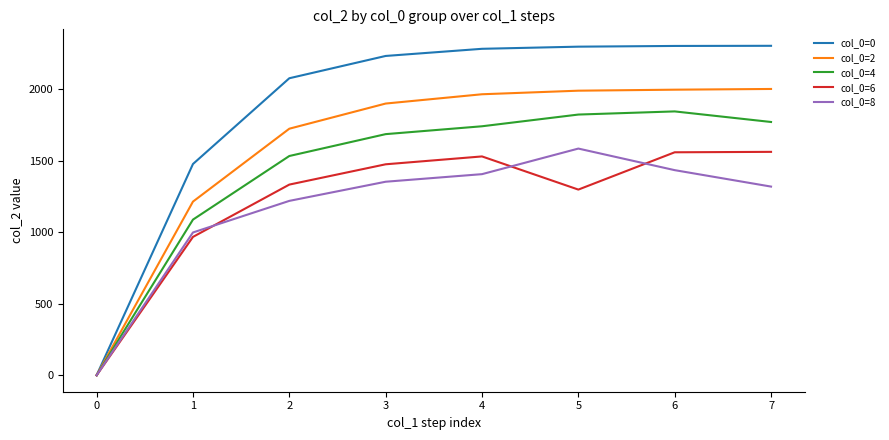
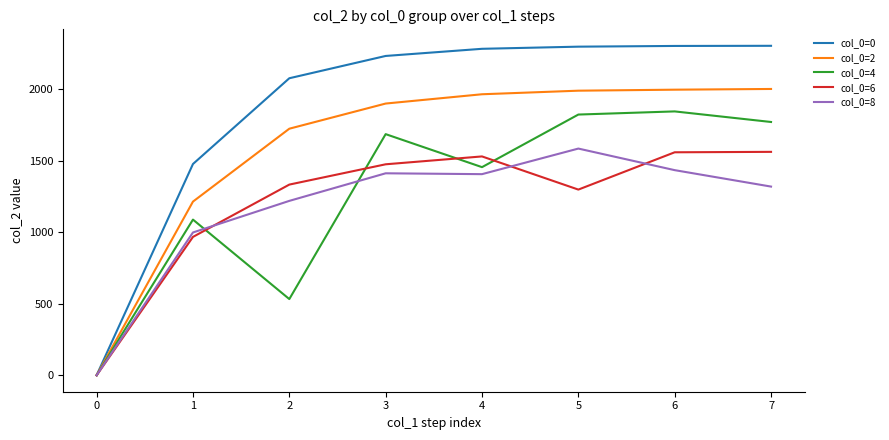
col_0=4, 2: 1530 -> 530
col_0=8, 3: 1350 -> 1410
col_0=4, 4: 1740 -> 1460
